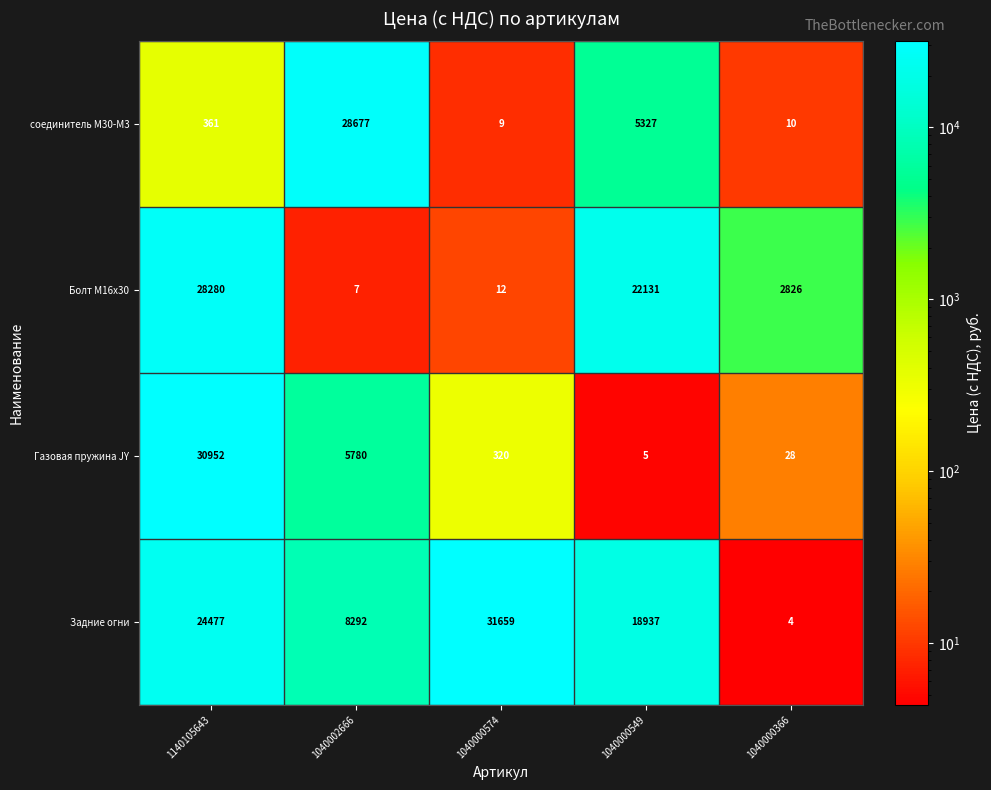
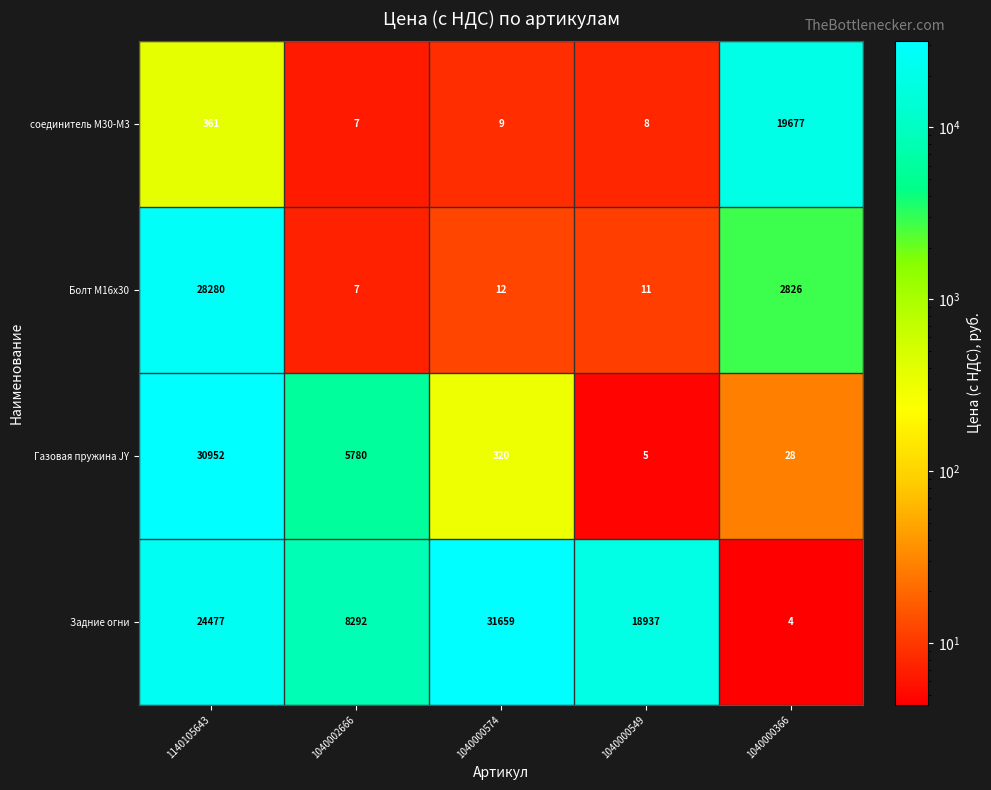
соединитель M30-M3, 1040002666: 28677 -> 7
соединитель M30-M3, 1040000549: 5327 -> 8
соединитель M30-M3, 1040000366: 10 -> 19677
Болт M16x30, 1040000549: 22131 -> 11
